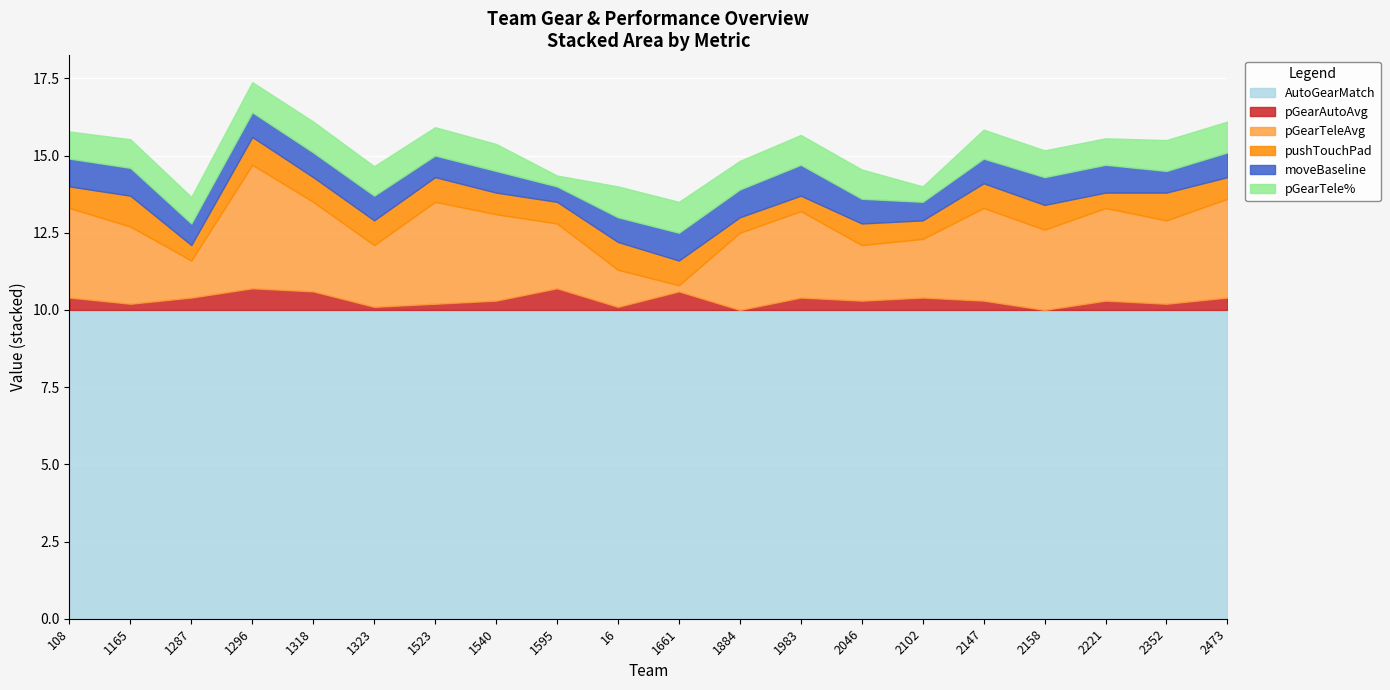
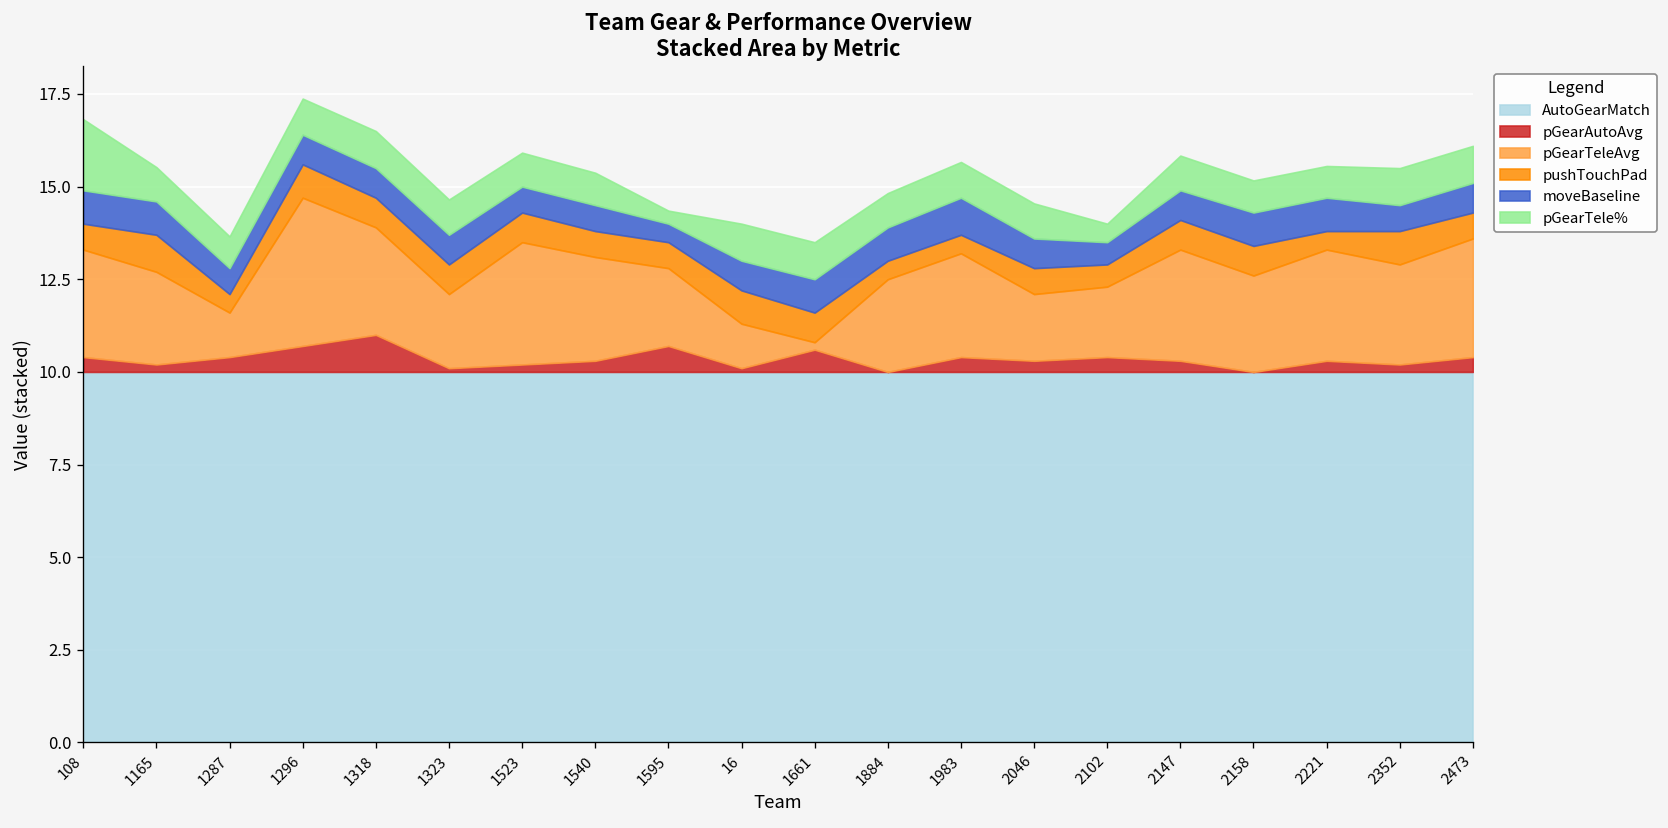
pGearTele%, 108: 0.9 -> 1.9
pGearAutoAvg, 1318: 0.6 -> 1.0
